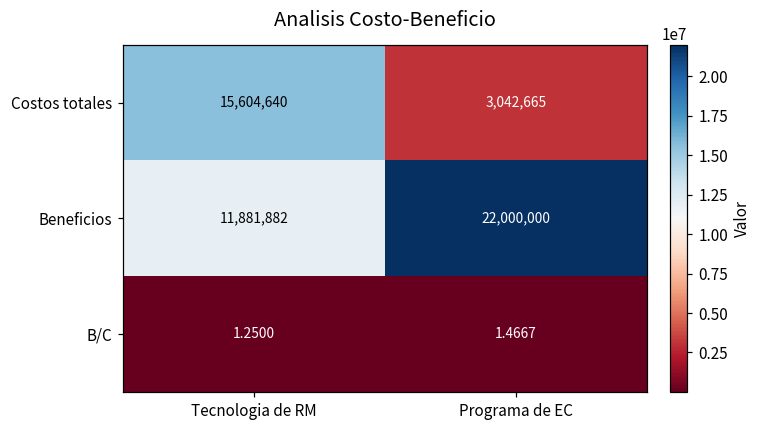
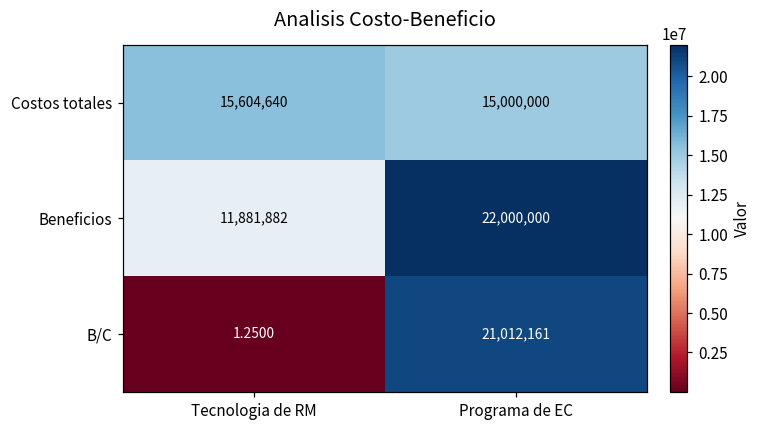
Costos totales, Programa de EC: 3,042,665 -> 15,000,000
B/C, Programa de EC: 1.4667 -> 21,012,161
